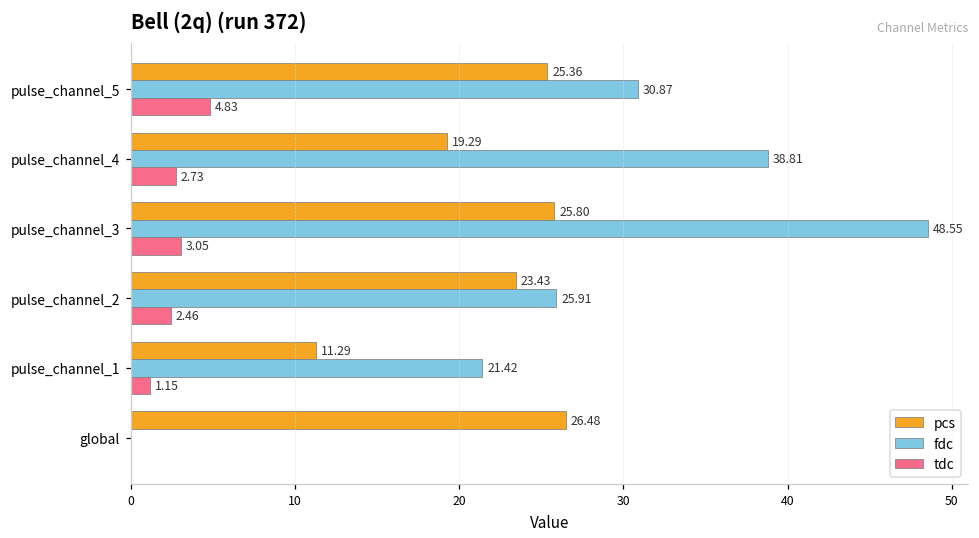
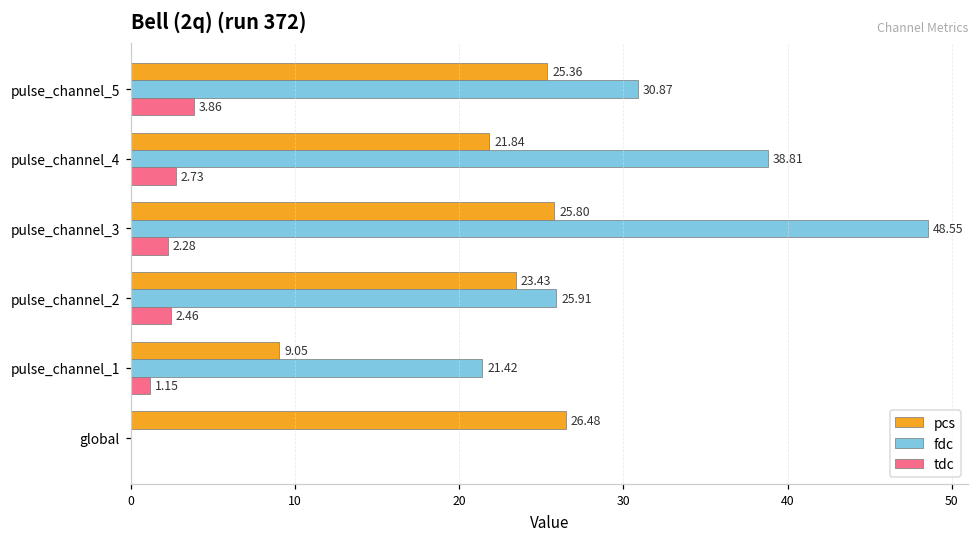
tdc, pulse_channel_5: 4.83 -> 3.86
pcs, pulse_channel_4: 19.29 -> 21.84
tdc, pulse_channel_3: 3.05 -> 2.28
pcs, pulse_channel_1: 11.29 -> 9.05
